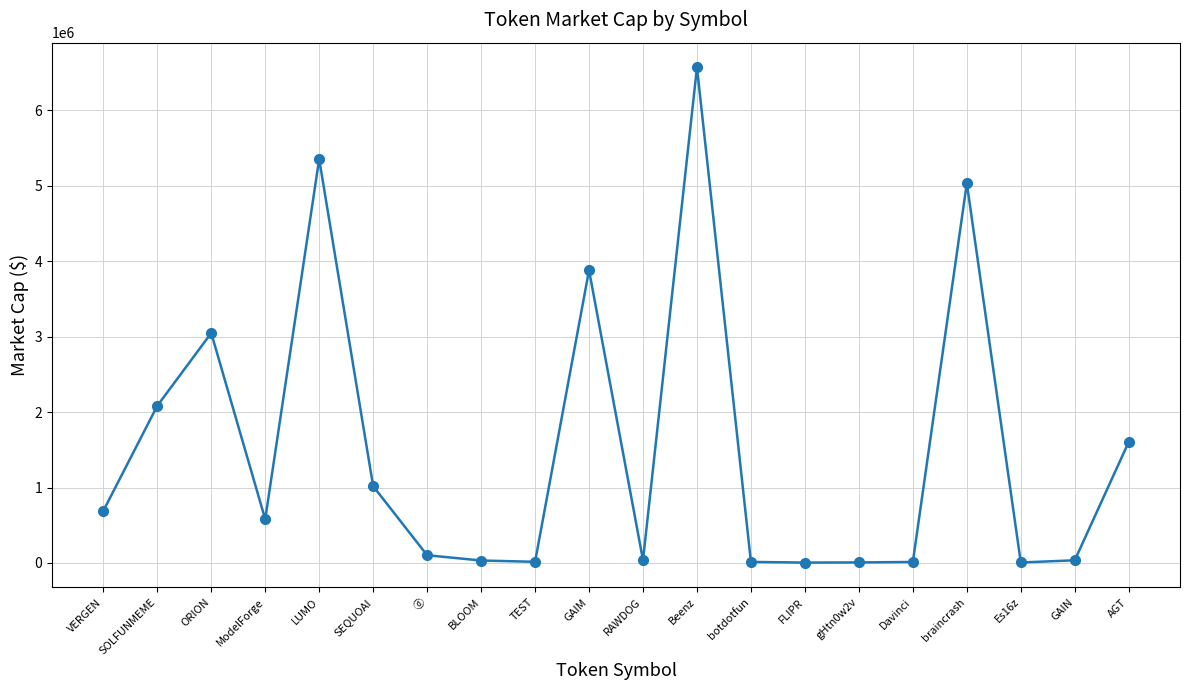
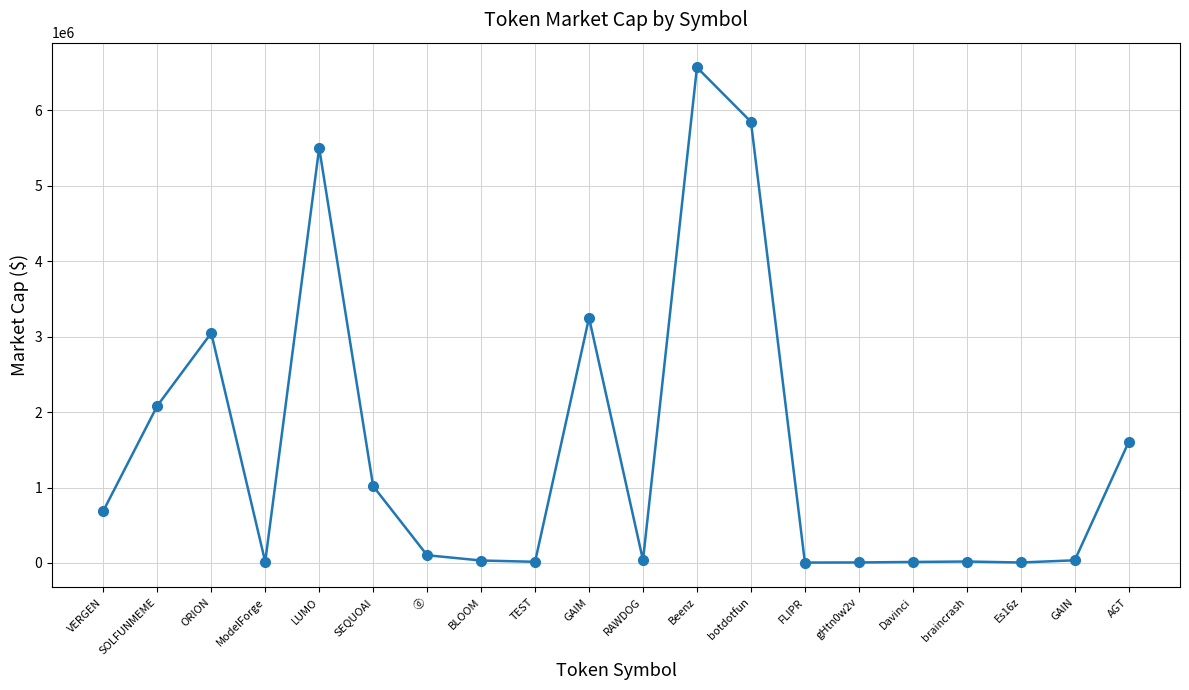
ModelForge: 600000 -> 0
LUMO: 5400000 -> 5500000
GAIM: 3900000 -> 3200000
botdotfun: 0 -> 5800000
braincrash: 5000000 -> 0
